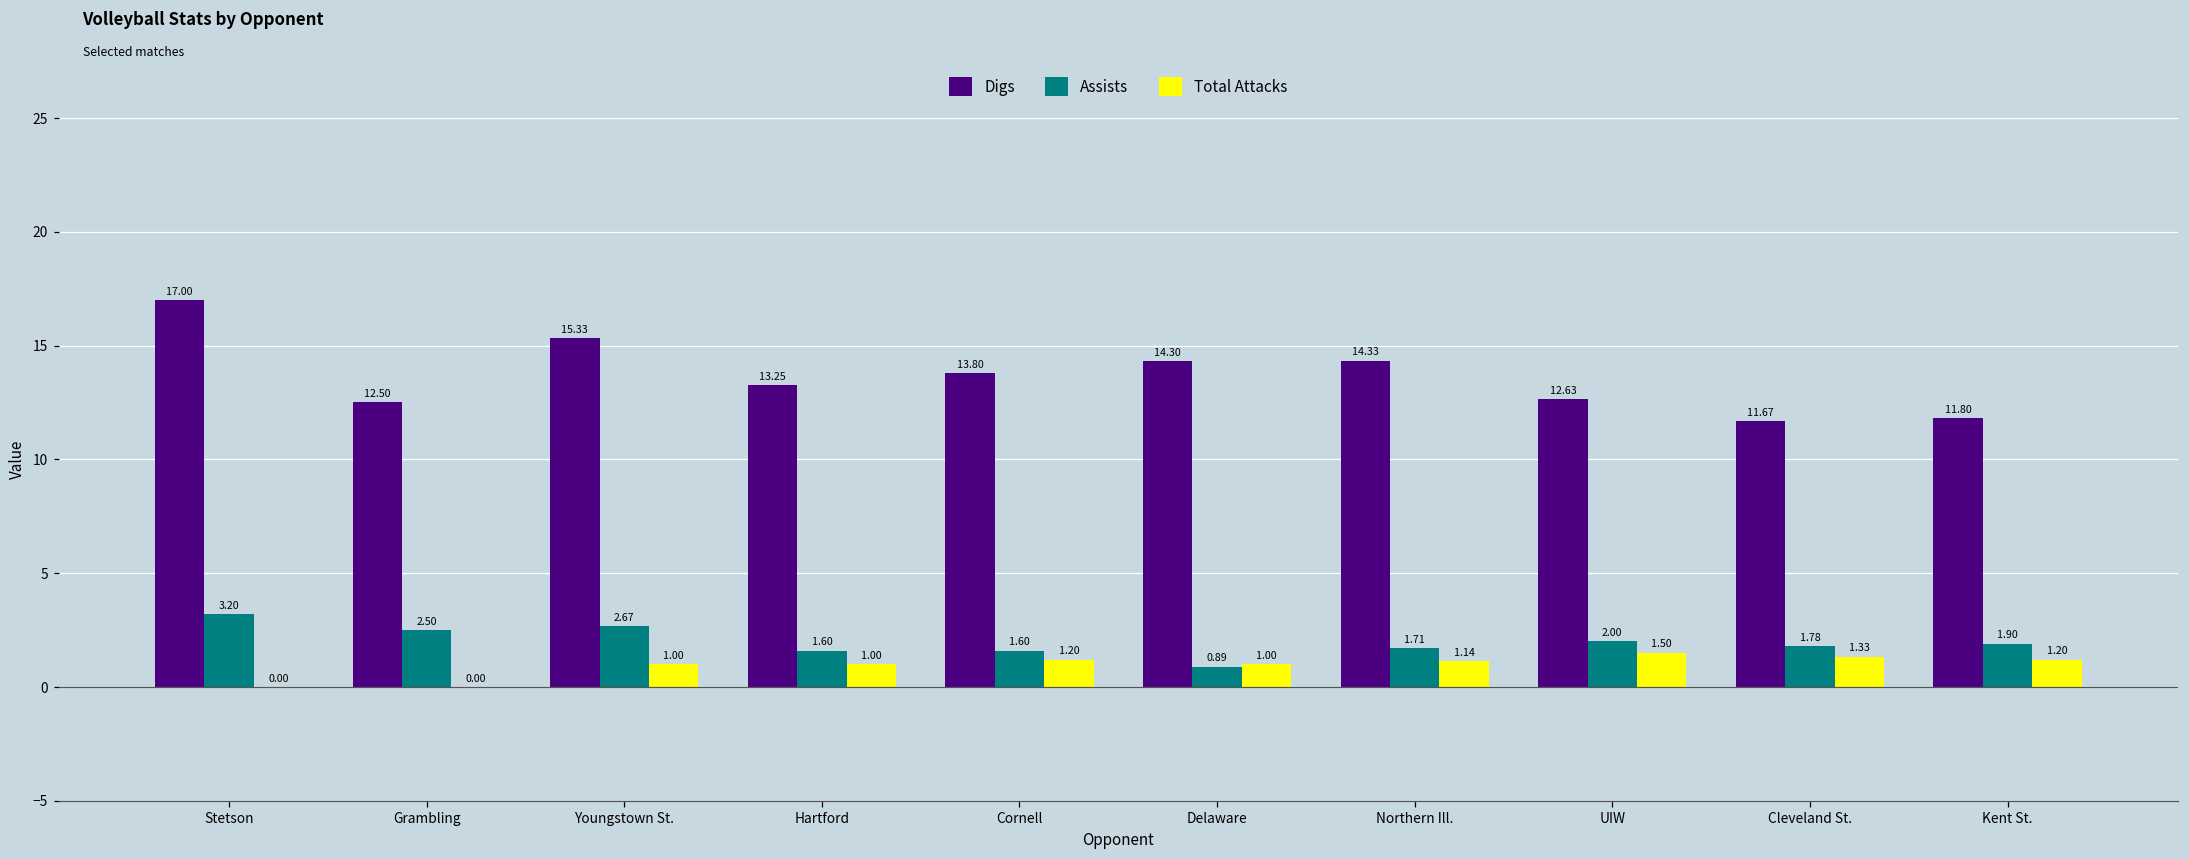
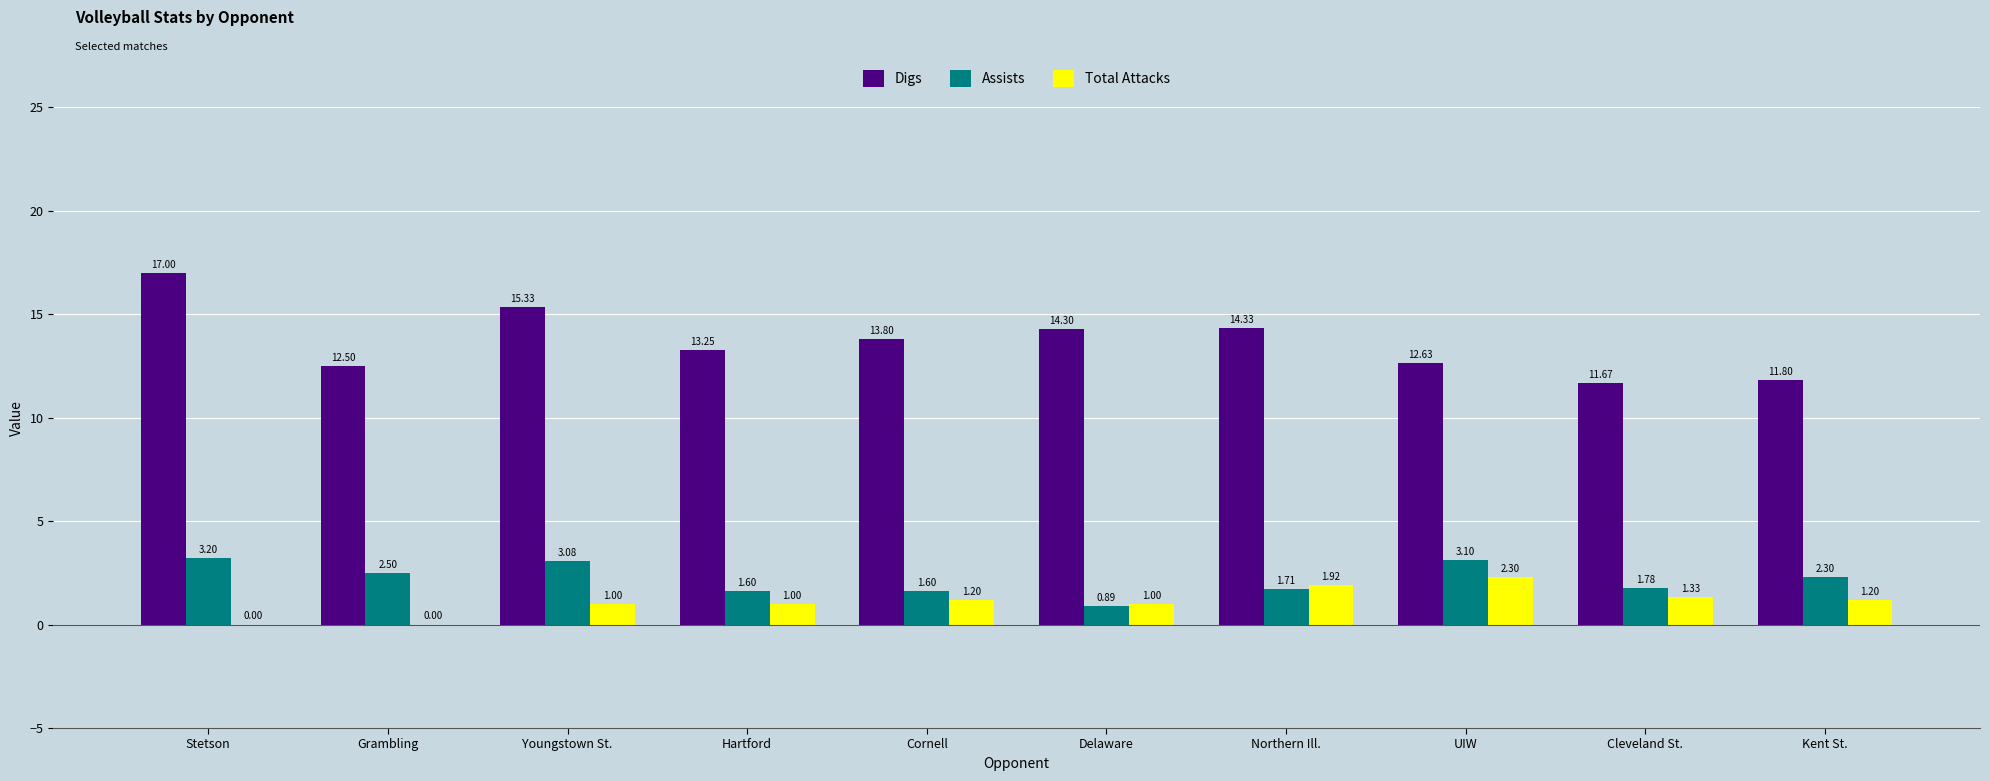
Assists, Youngstown St.: 2.67 -> 3.08
Total Attacks, Northern Ill.: 1.14 -> 1.92
Assists, UIW: 2.00 -> 3.10
Total Attacks, UIW: 1.50 -> 2.30
Assists, Kent St.: 1.90 -> 2.30
